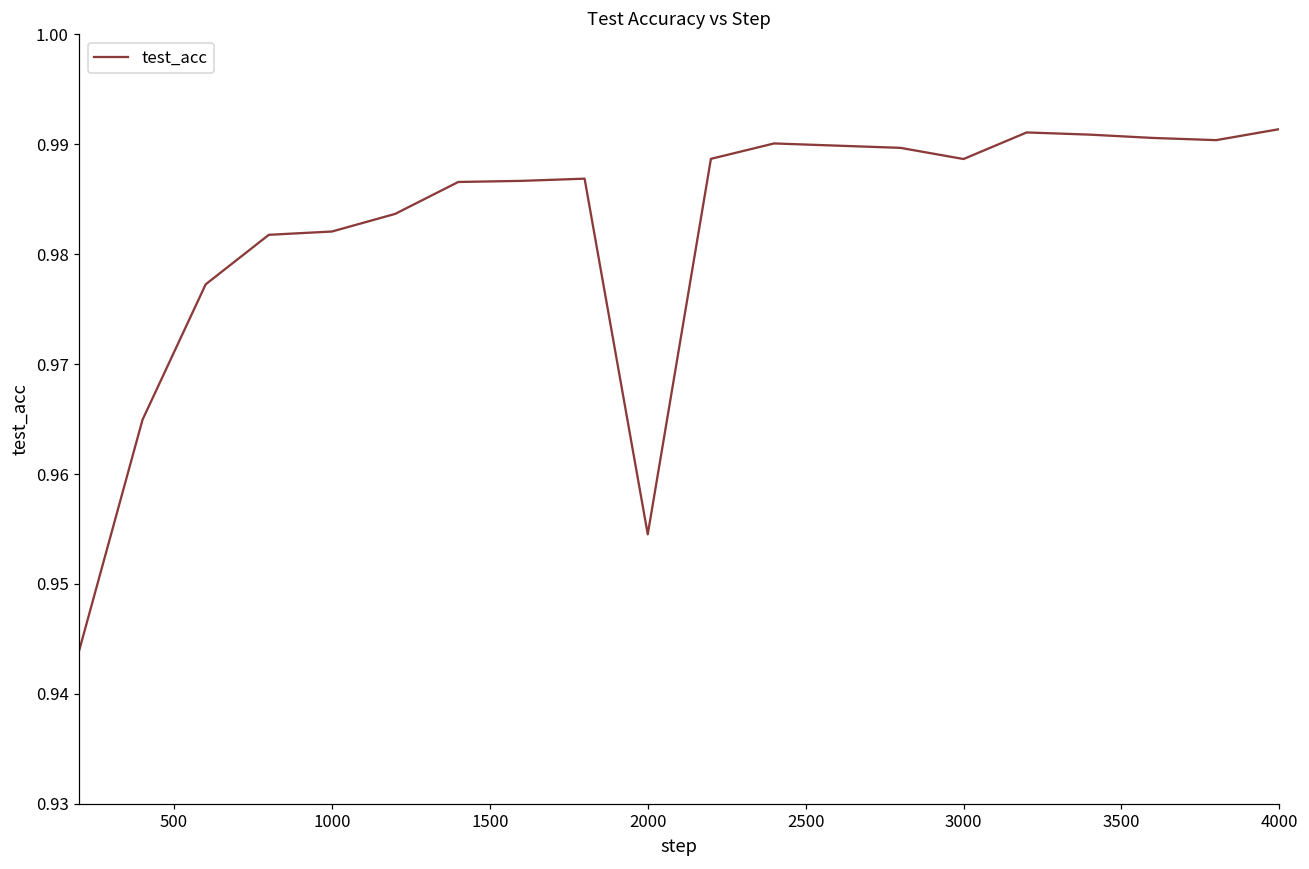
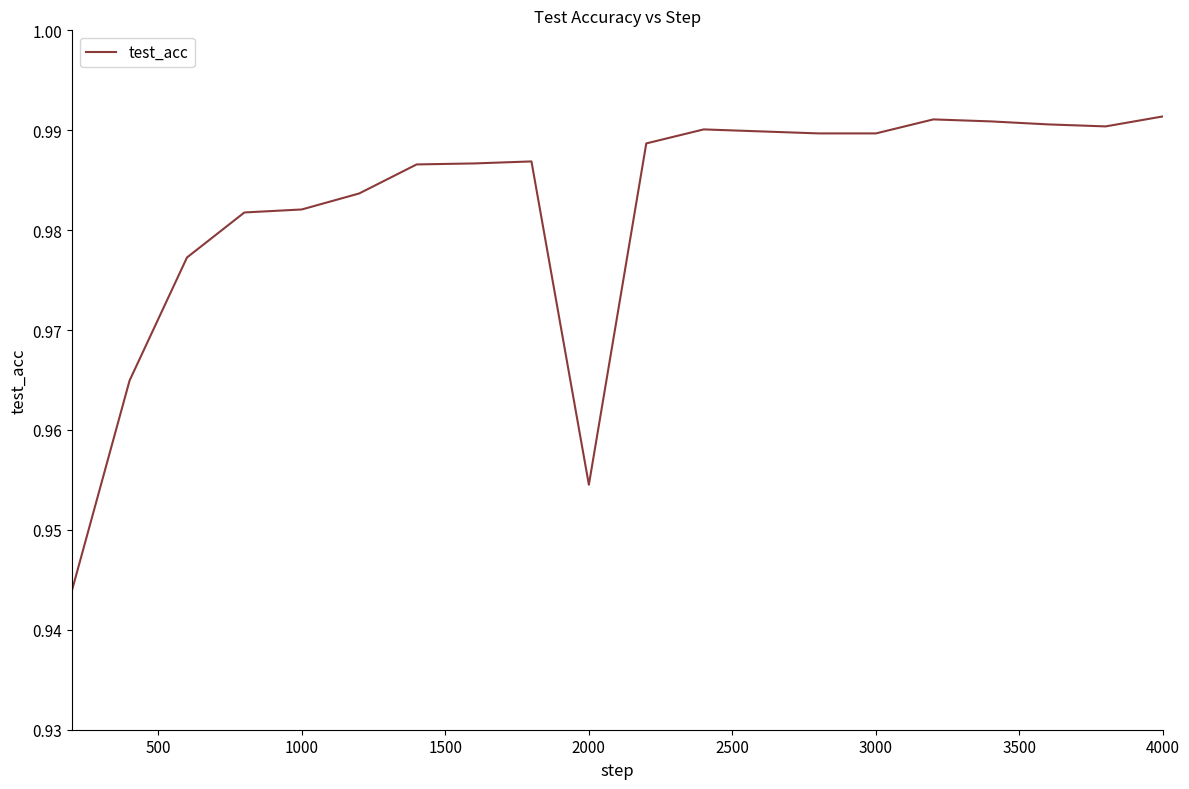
3000: 0.989 -> 0.990
